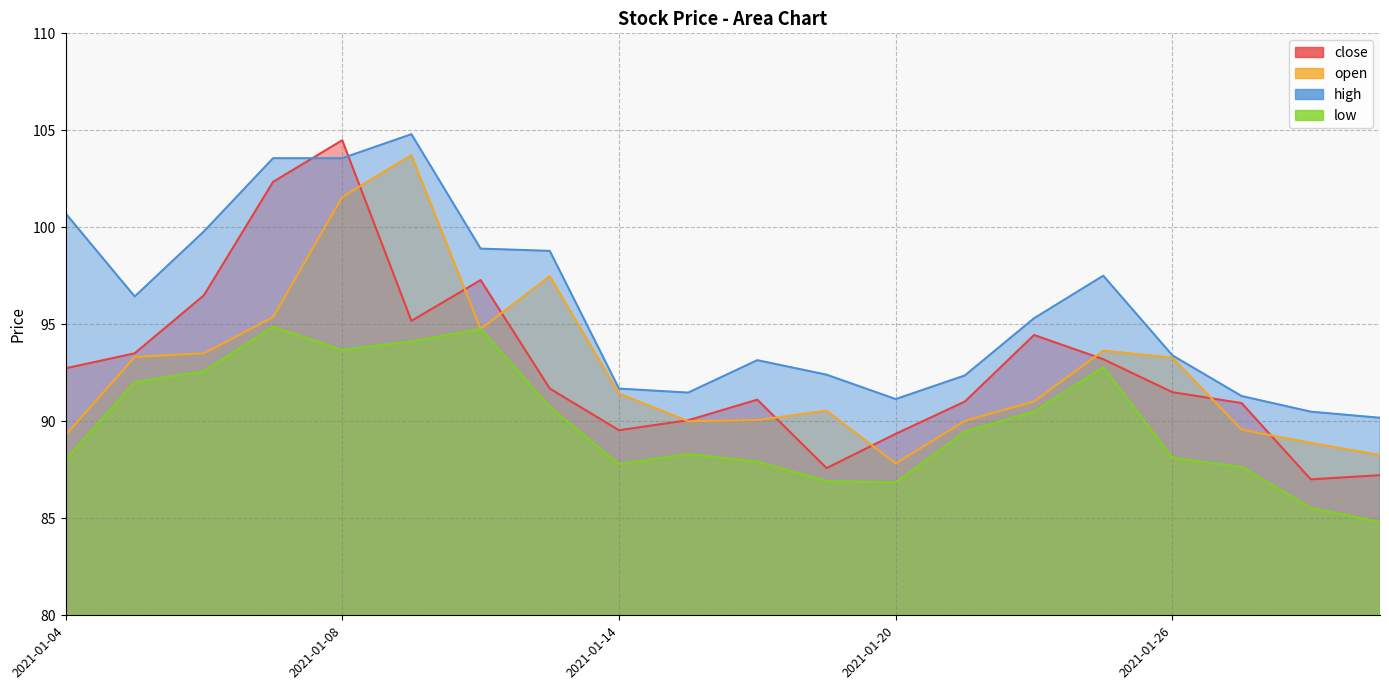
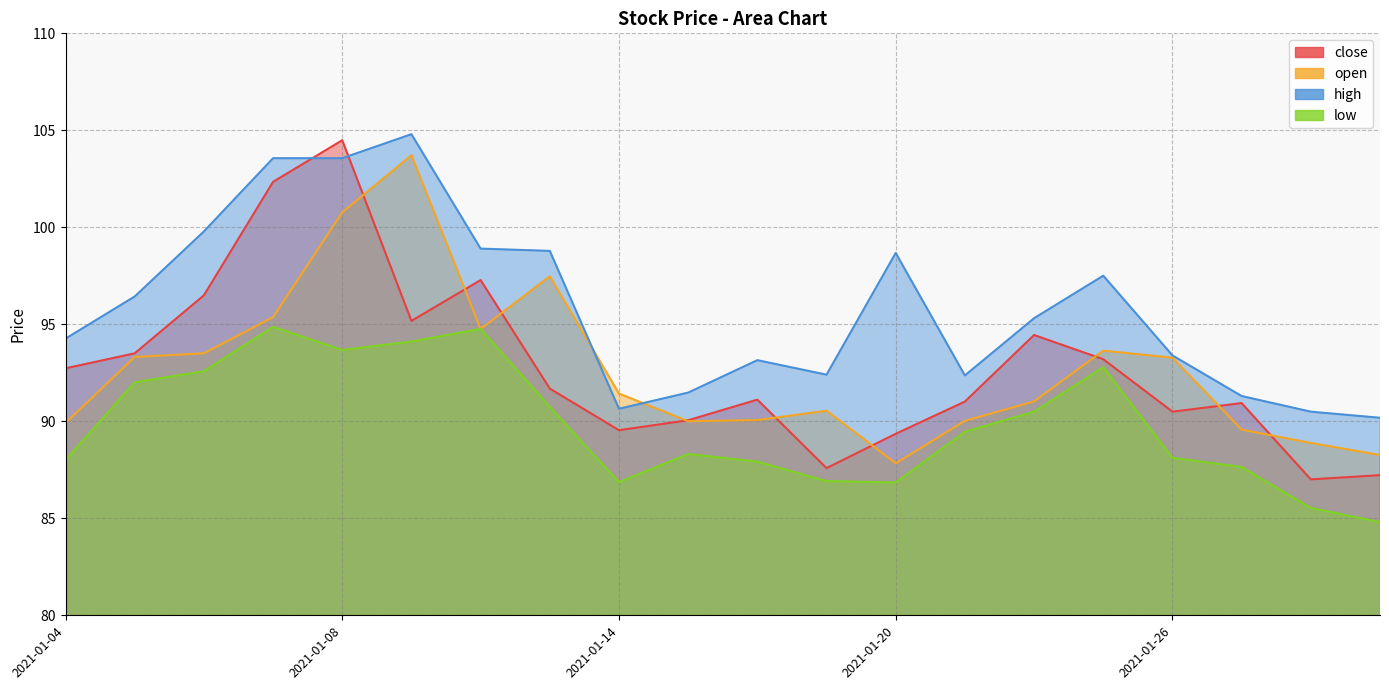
open, 2021-01-04: 89.3 -> 89.9
high, 2021-01-04: 100.7 -> 94.3
open, 2021-01-08: 101.6 -> 100.8
high, 2021-01-14: 91.7 -> 90.6
low, 2021-01-14: 87.8 -> 86.9
high, 2021-01-20: 91.1 -> 98.7
close, 2021-01-26: 91.5 -> 90.5
